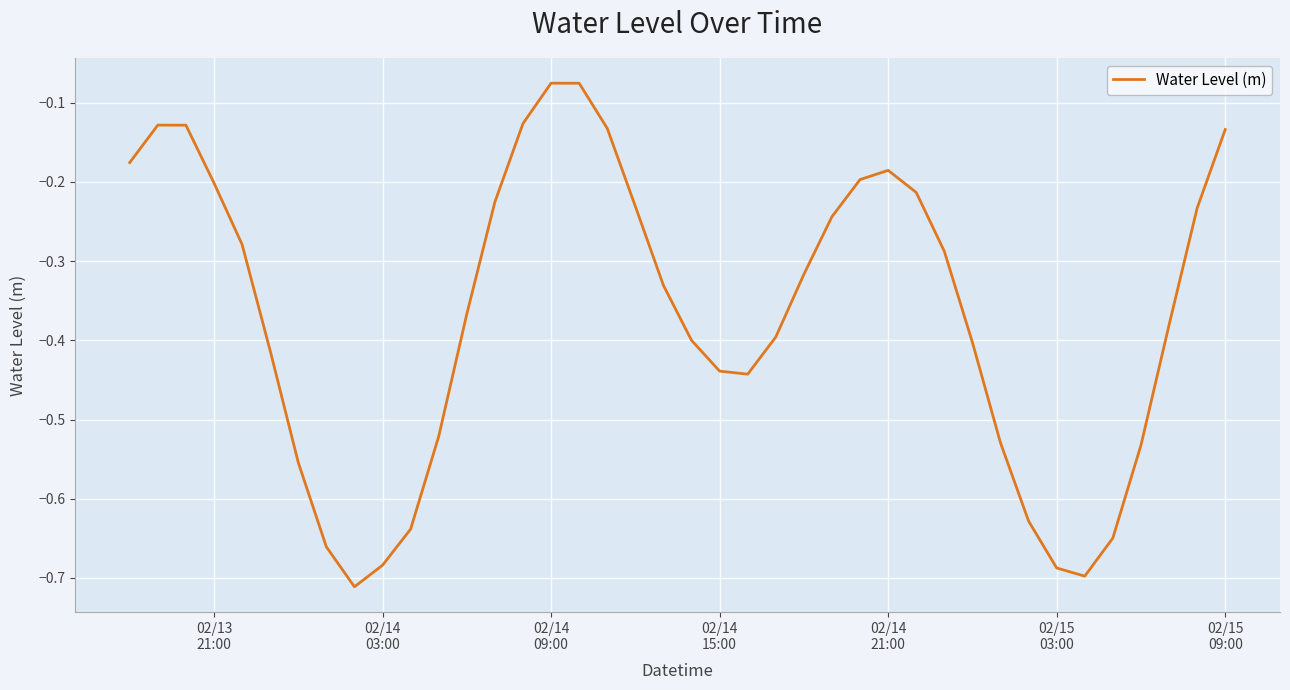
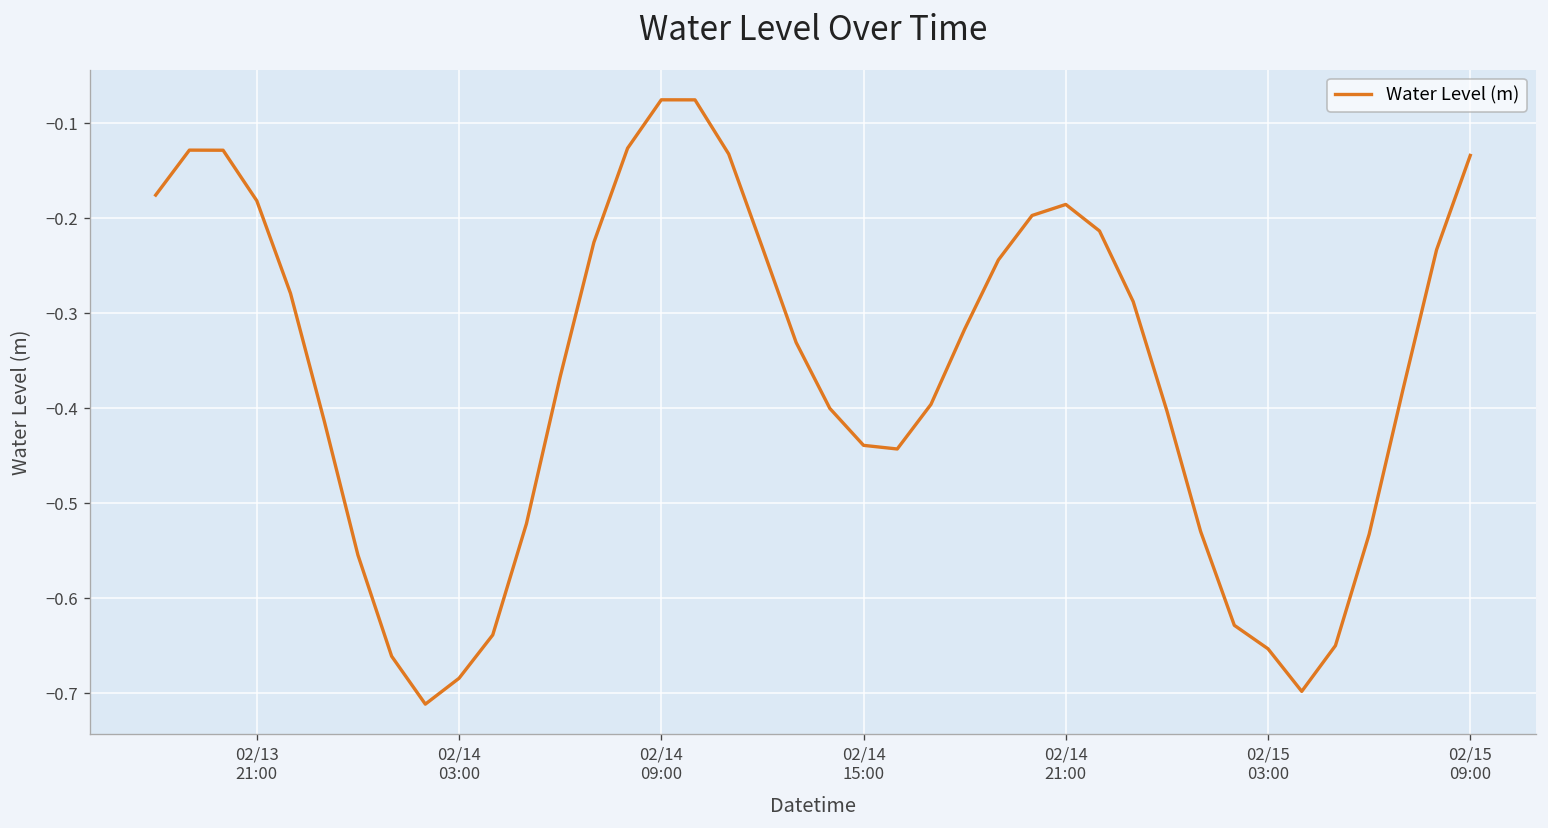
02/13 21:00: -0.20 -> -0.18
02/15 03:00: -0.69 -> -0.65
